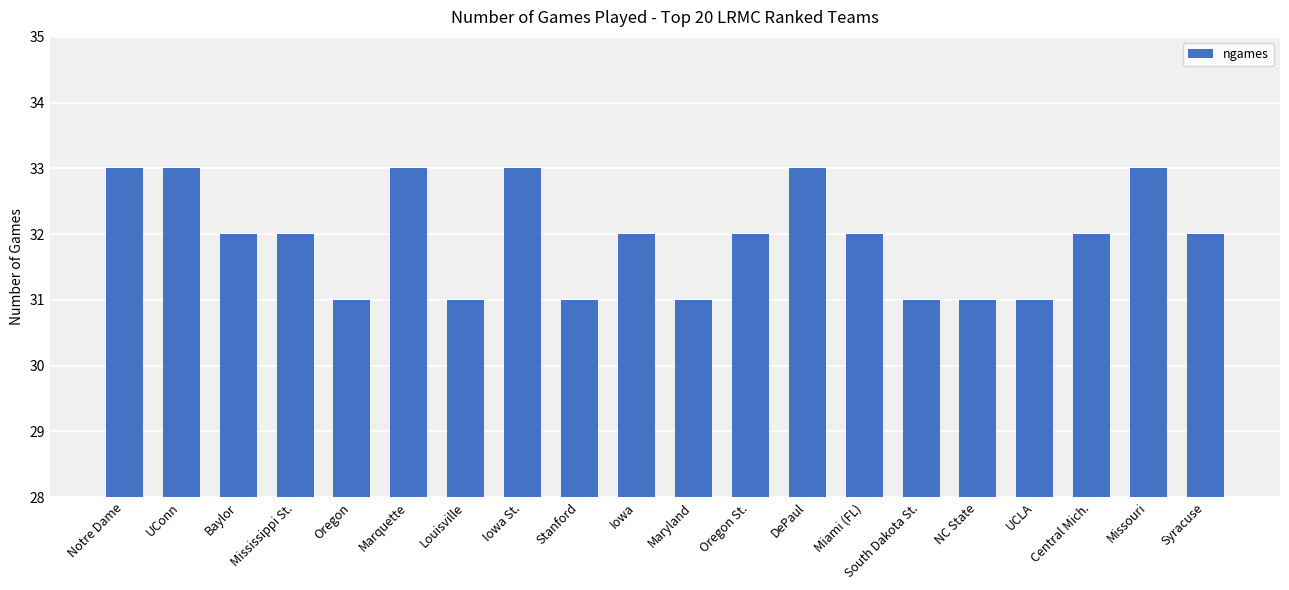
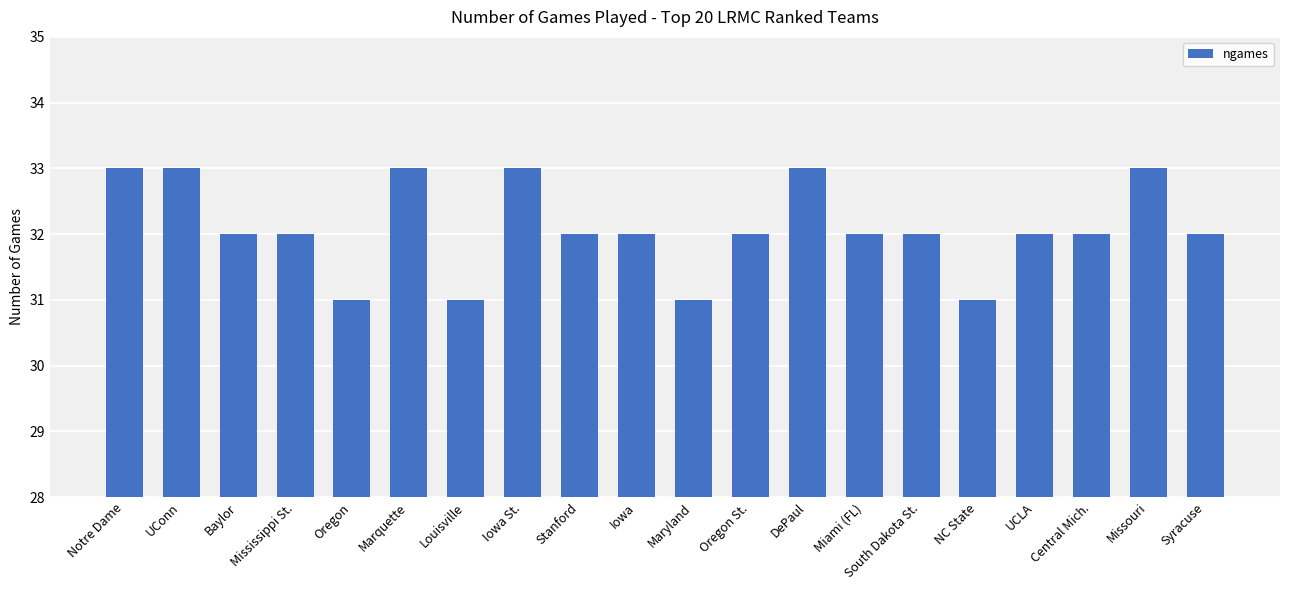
Stanford: 31 -> 32
South Dakota St.: 31 -> 32
UCLA: 31 -> 32
